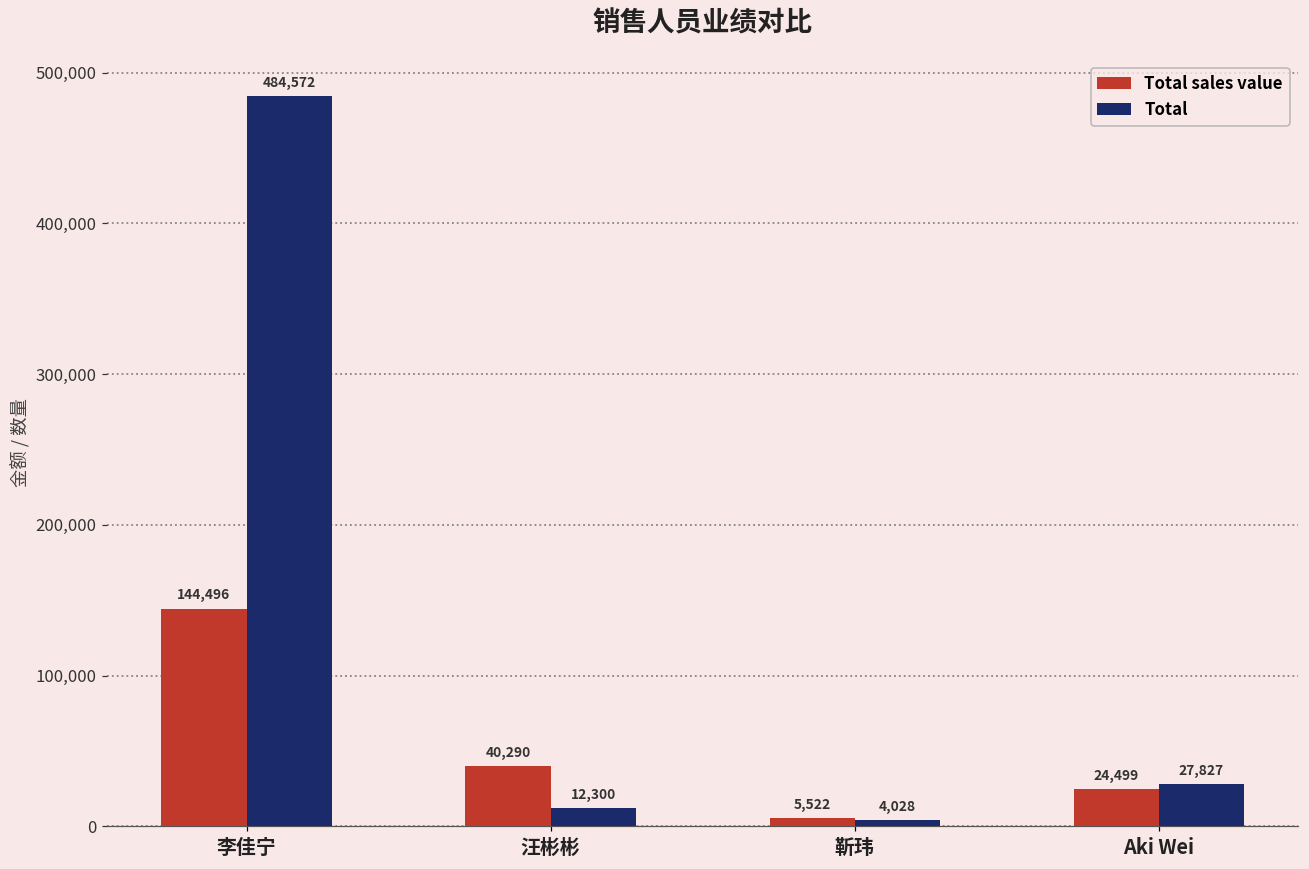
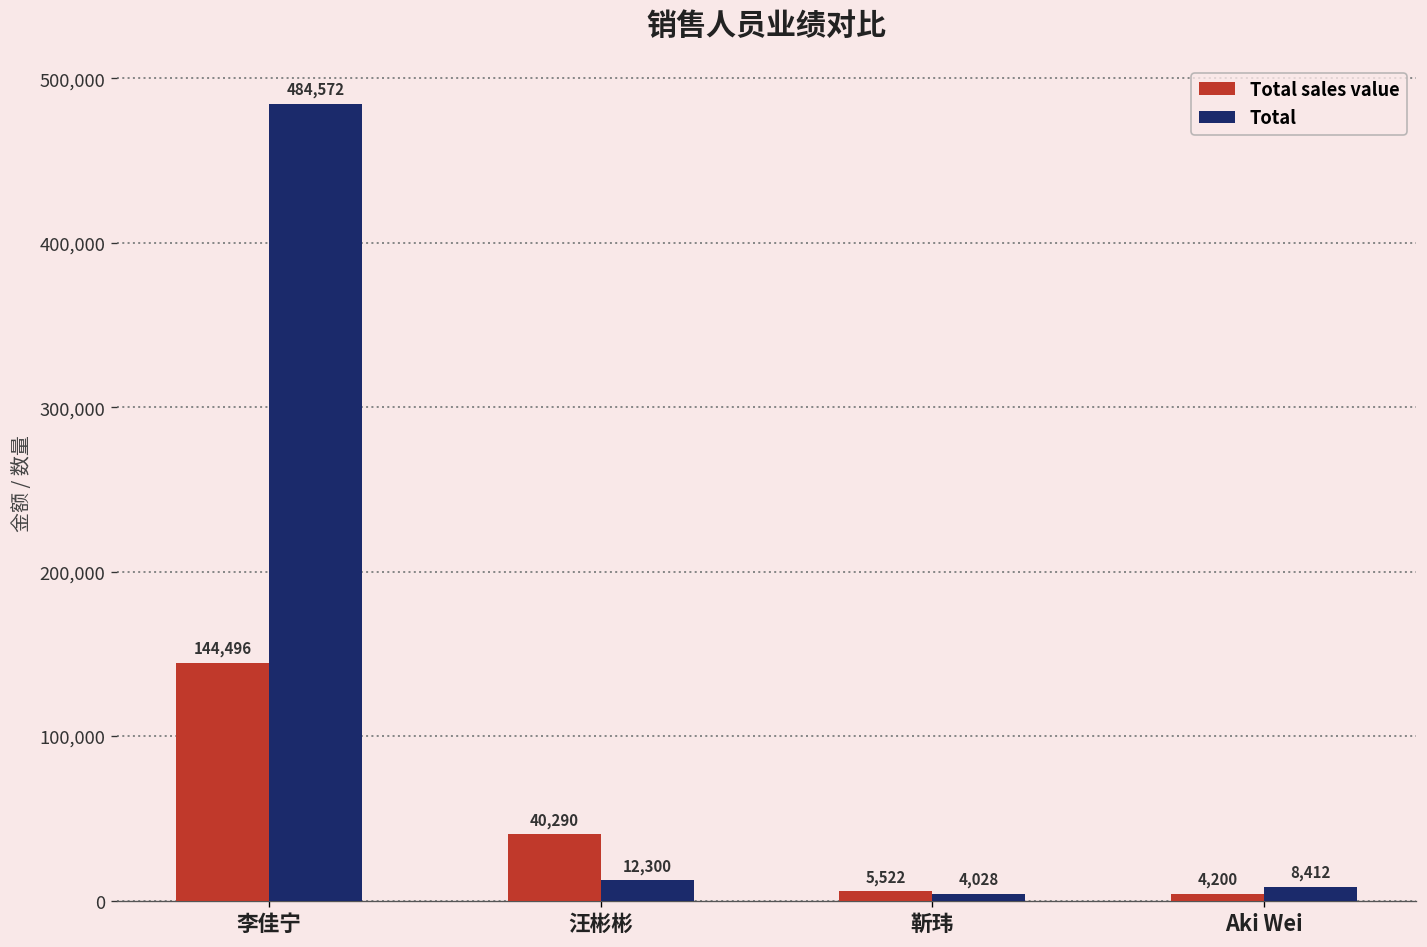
Total sales value, Aki Wei: 24,499 -> 4,200
Total, Aki Wei: 27,827 -> 8,412
